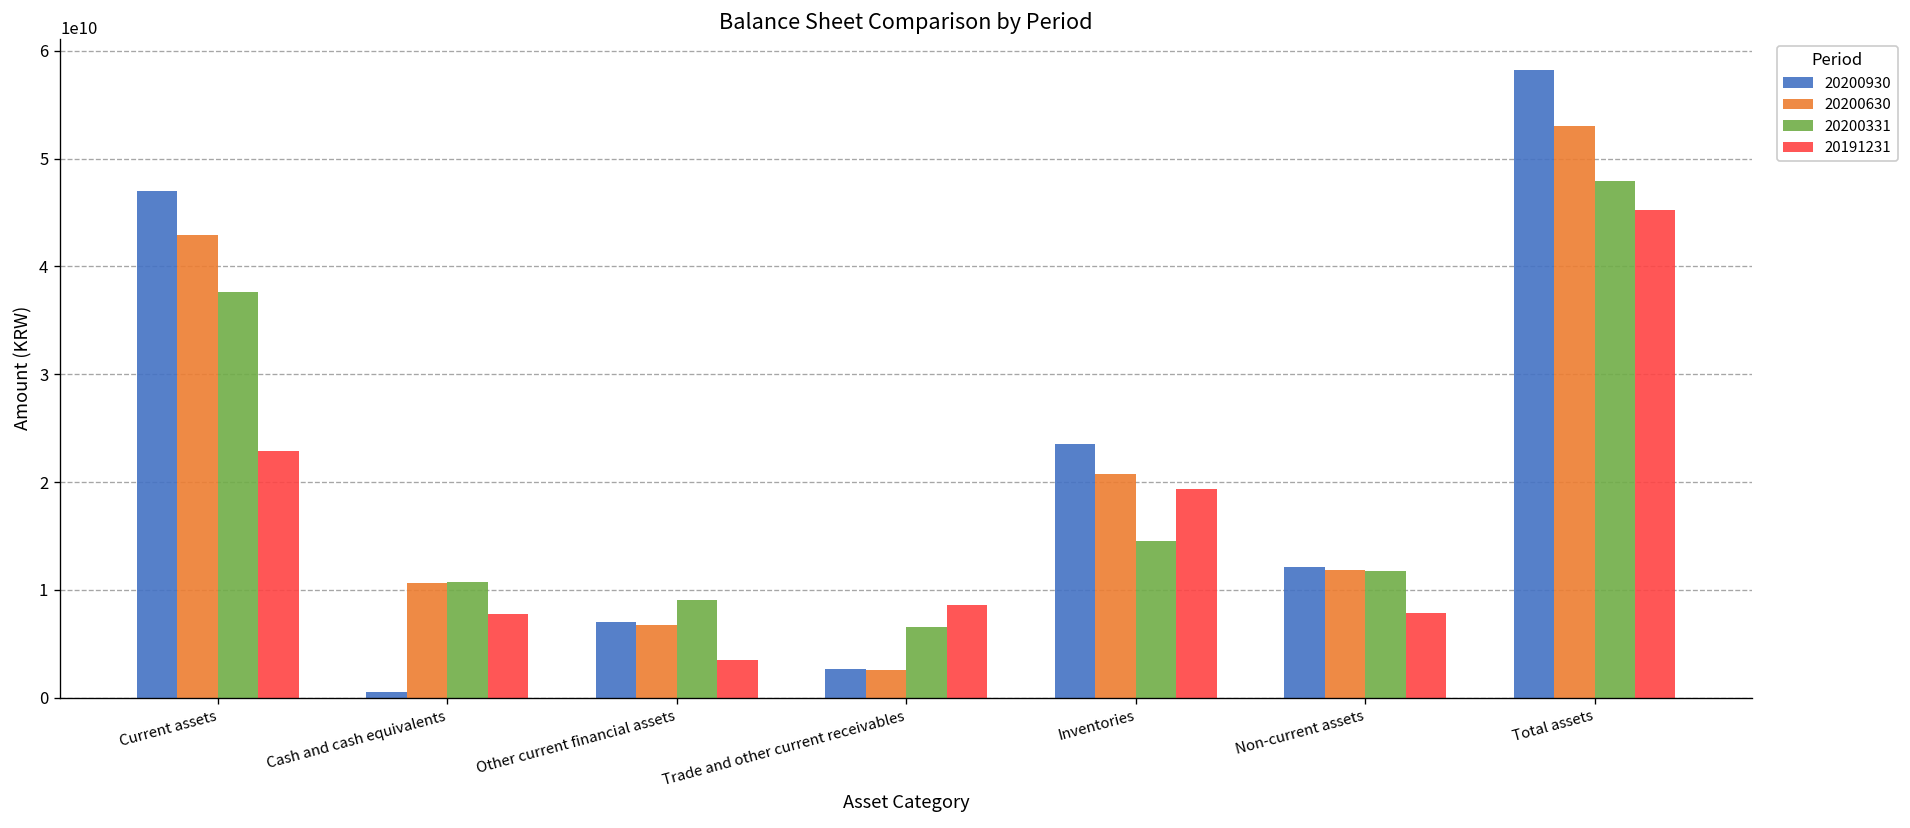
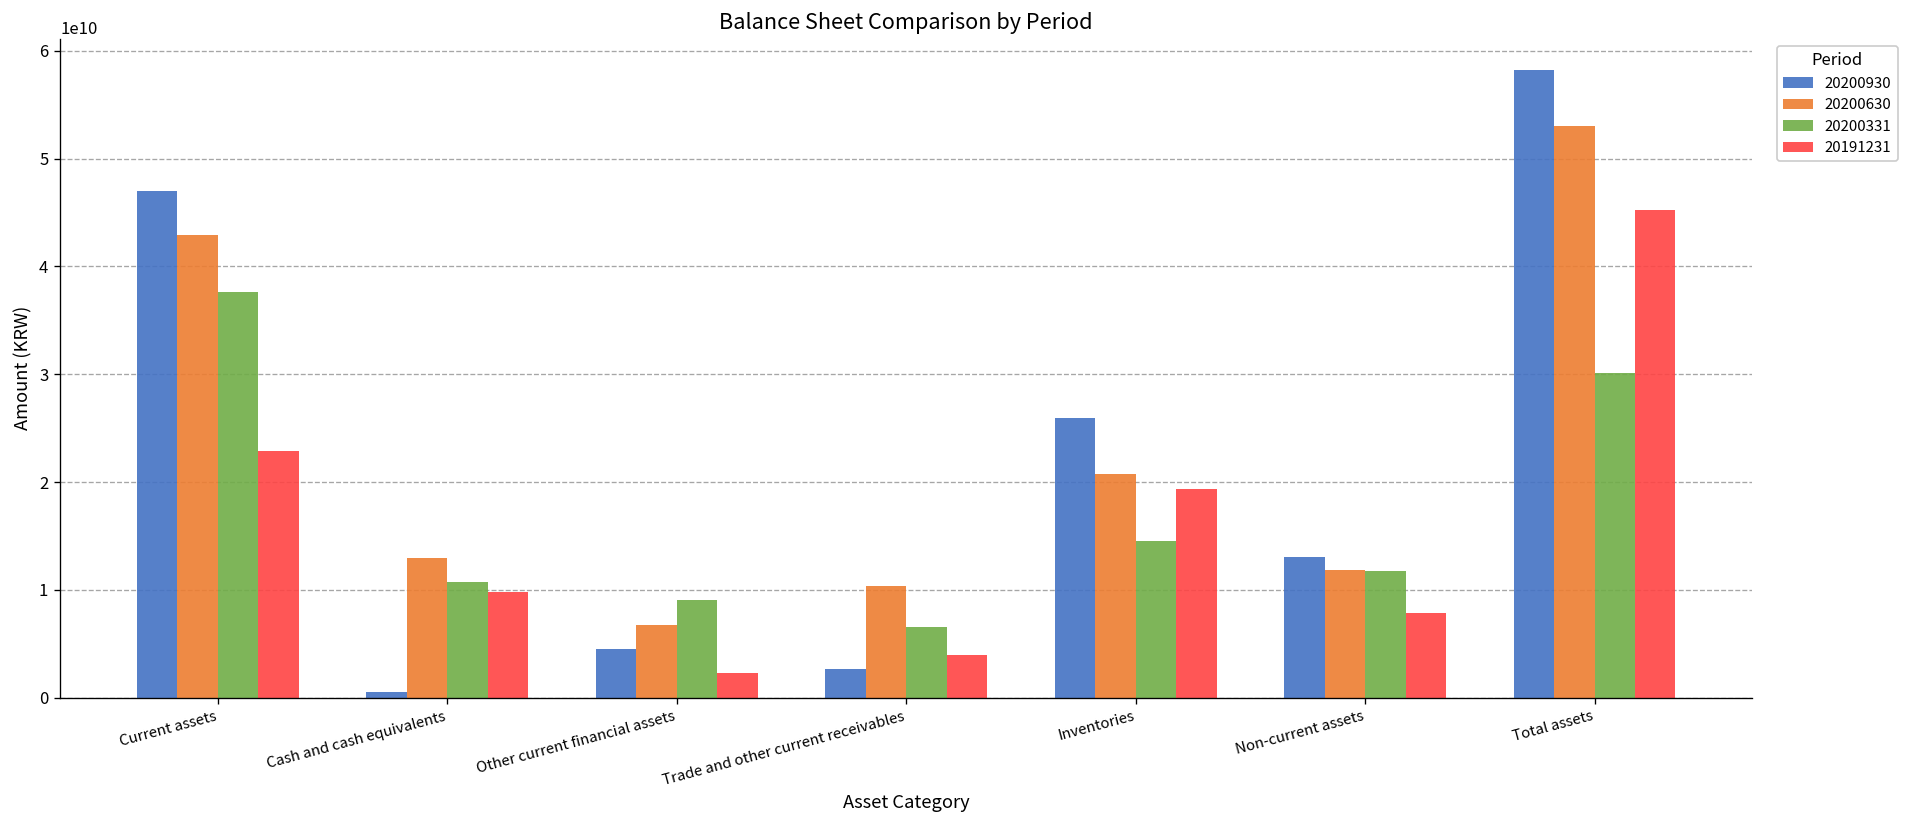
20200630, Cash and cash equivalents: 11000000000 -> 13000000000
20191231, Cash and cash equivalents: 8000000000 -> 10000000000
20200930, Other current financial assets: 7000000000 -> 5000000000
20191231, Other current financial assets: 4000000000 -> 2000000000
20200630, Trade and other current receivables: 3000000000 -> 10000000000
20191231, Trade and other current receivables: 9000000000 -> 4000000000
20200930, Inventories: 24000000000 -> 26000000000
20200930, Non-current assets: 12000000000 -> 13000000000
20200331, Total assets: 48000000000 -> 30000000000
